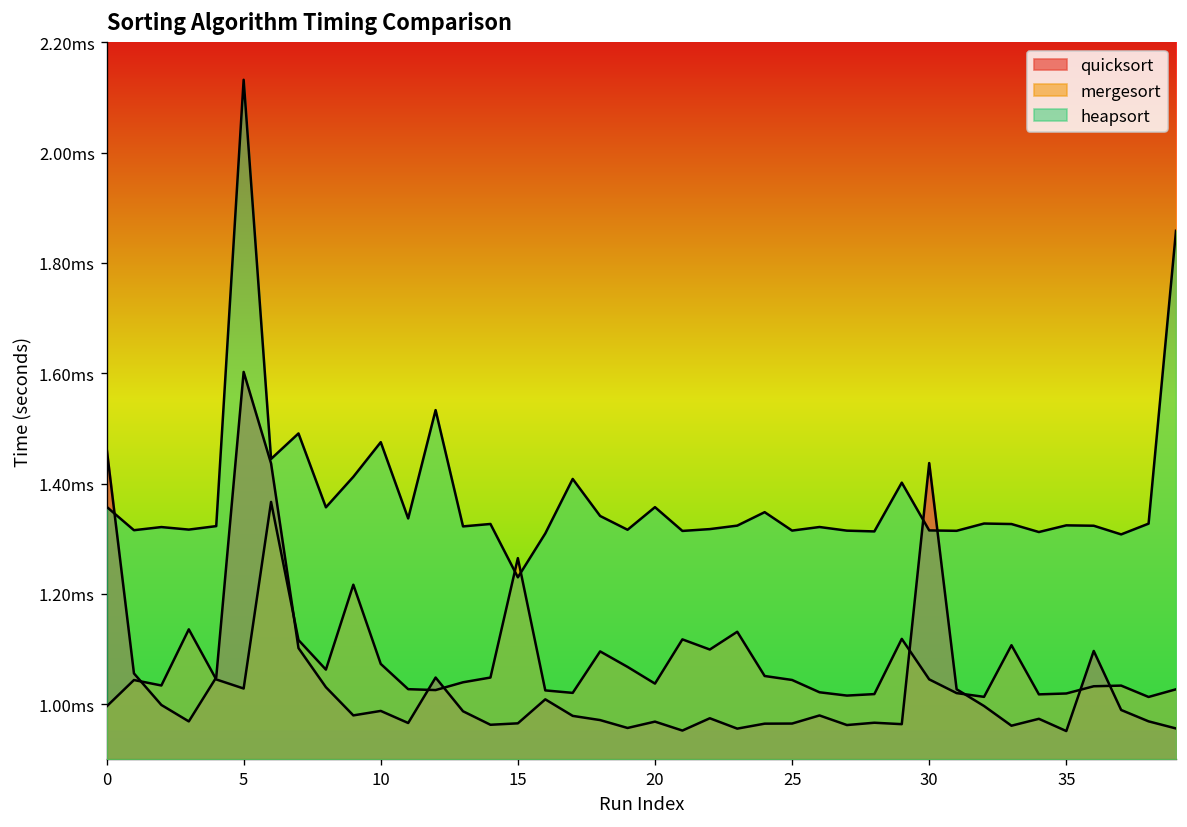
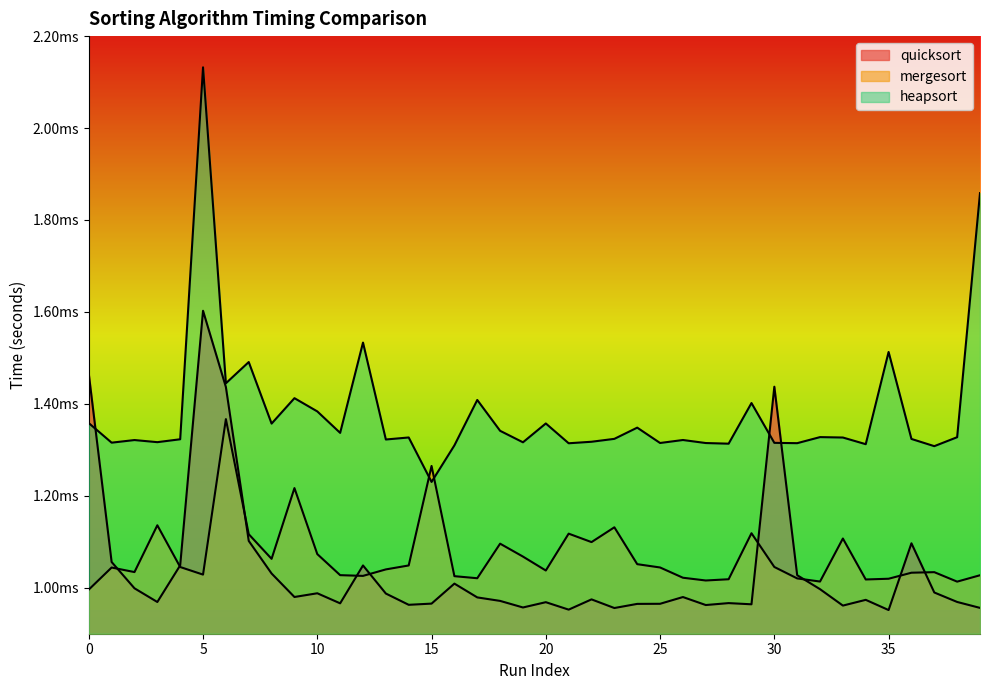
heapsort, 10: 1.48ms -> 1.38ms
heapsort, 35: 1.32ms -> 1.51ms
